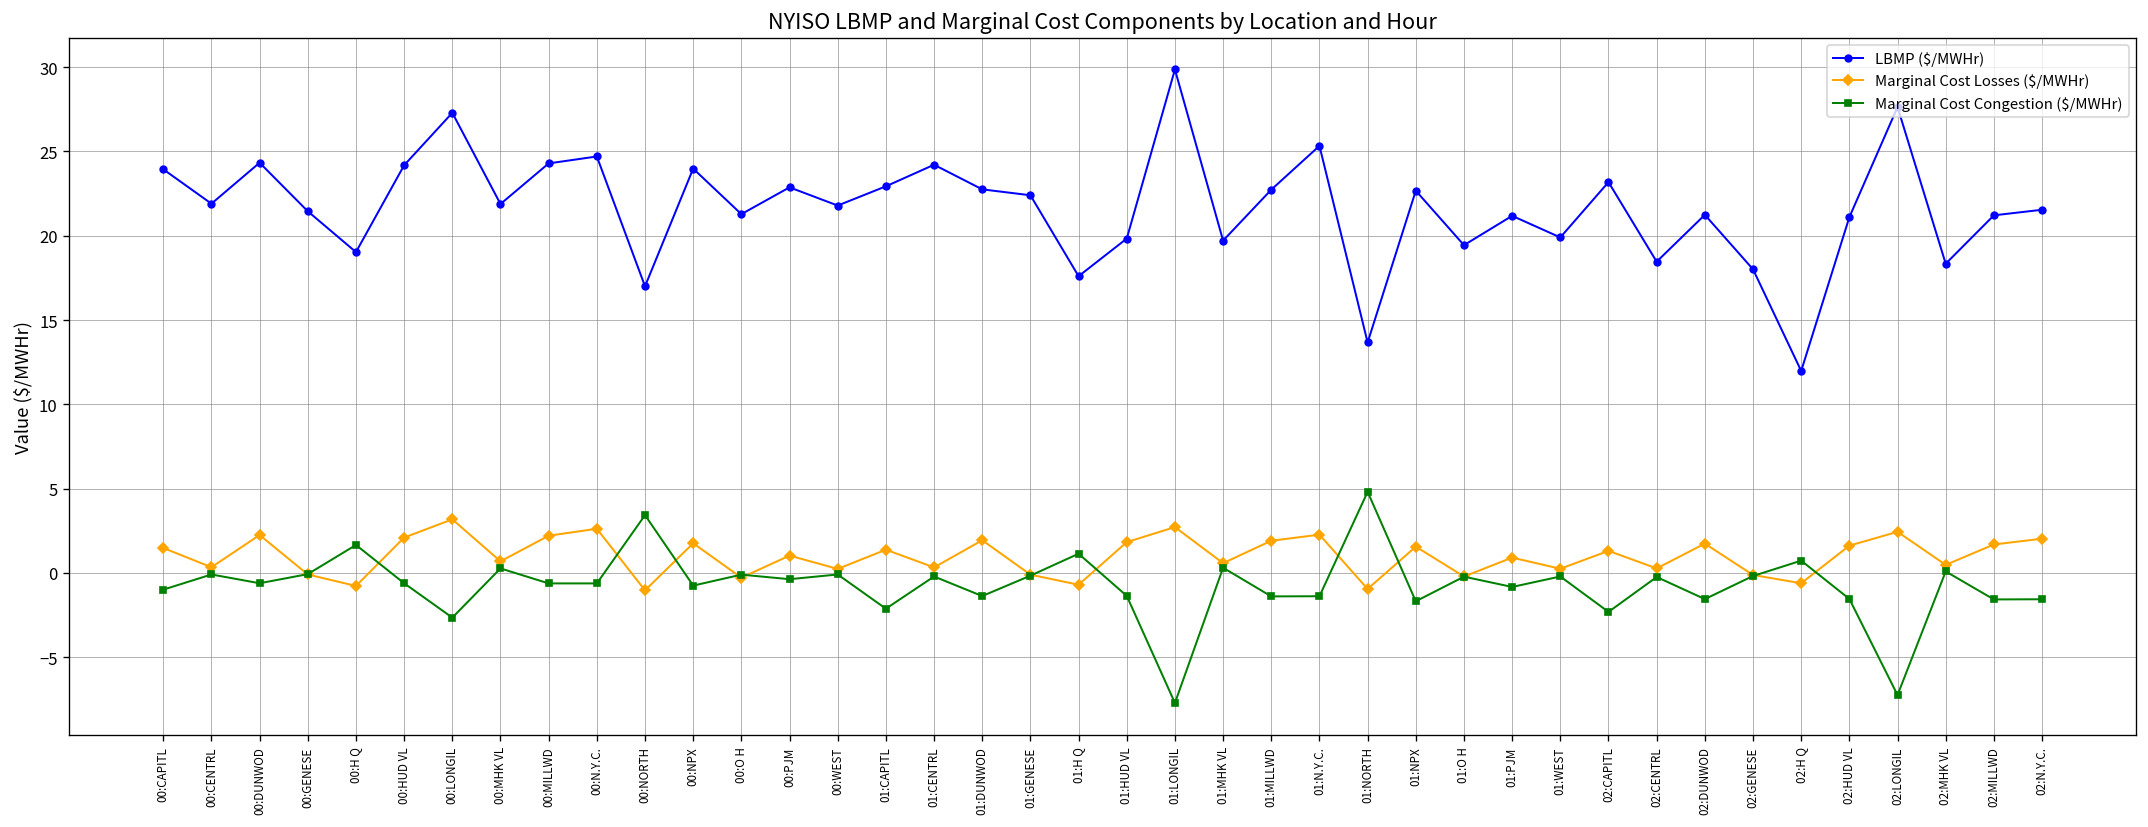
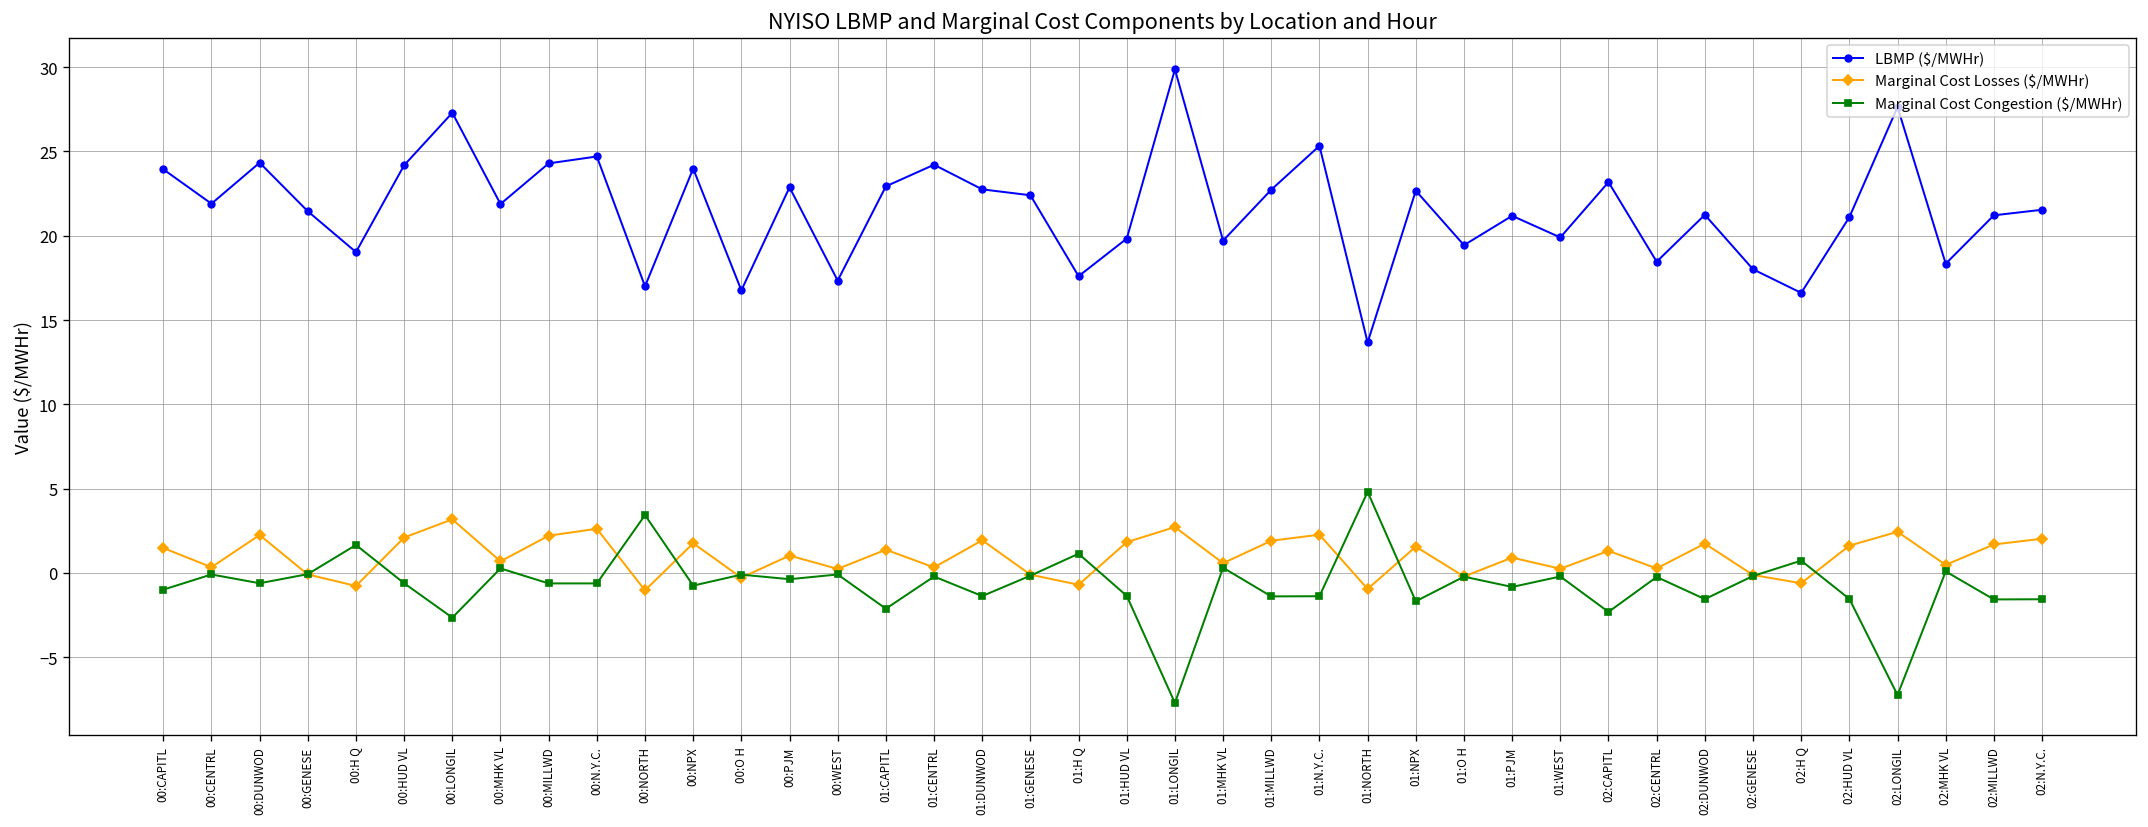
LBMP ($/MWHr), 00:O H: 21.3 -> 16.8
LBMP ($/MWHr), 00:WEST: 21.8 -> 17.3
LBMP ($/MWHr), 02:H Q: 12.0 -> 16.6
